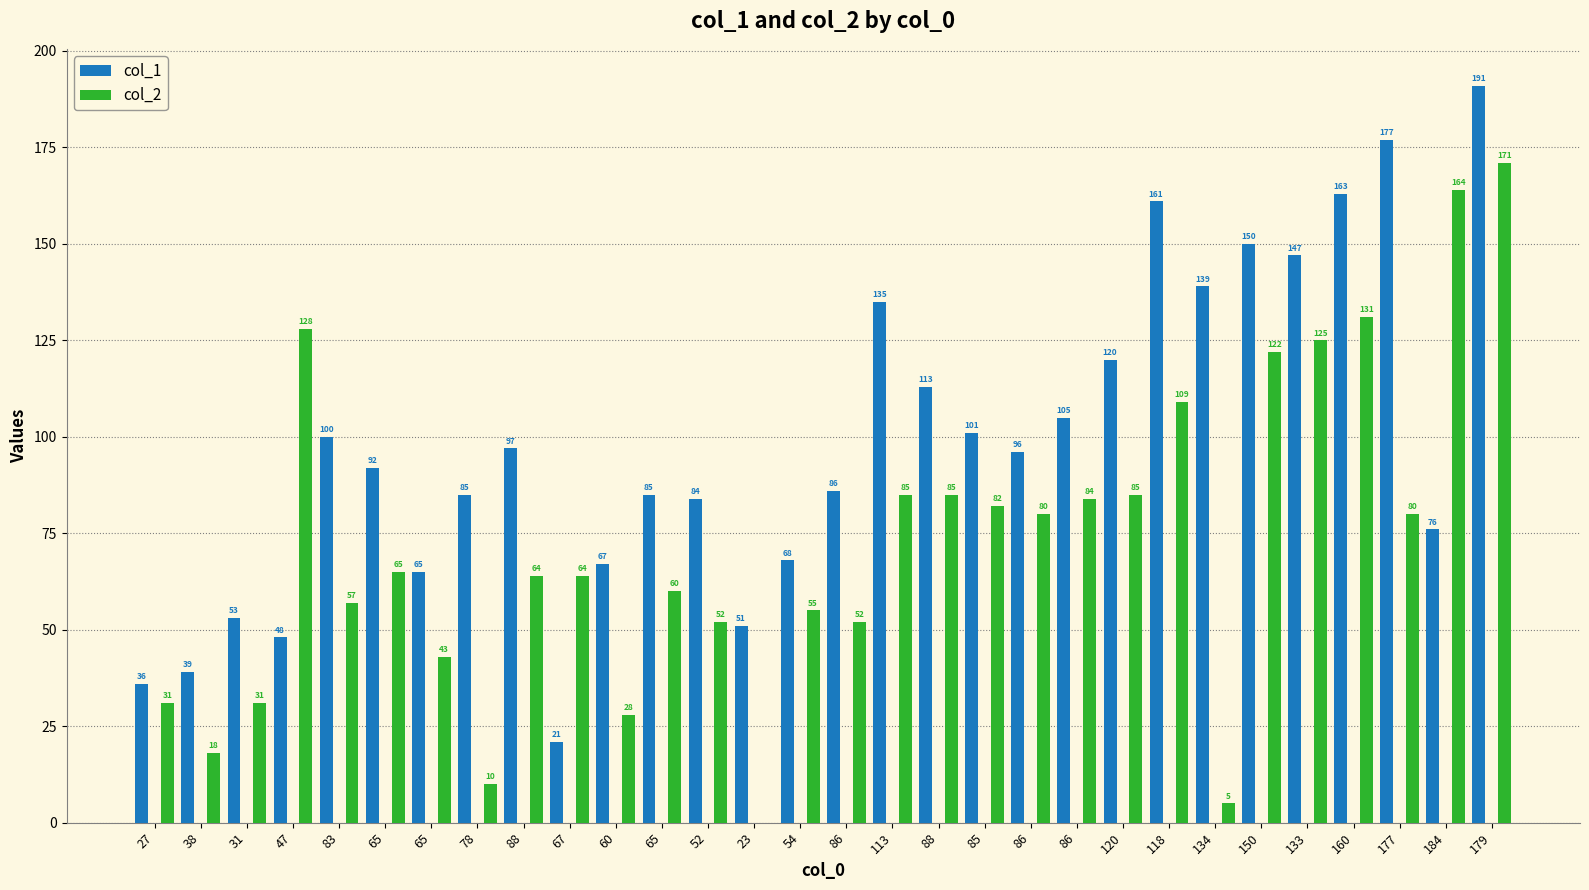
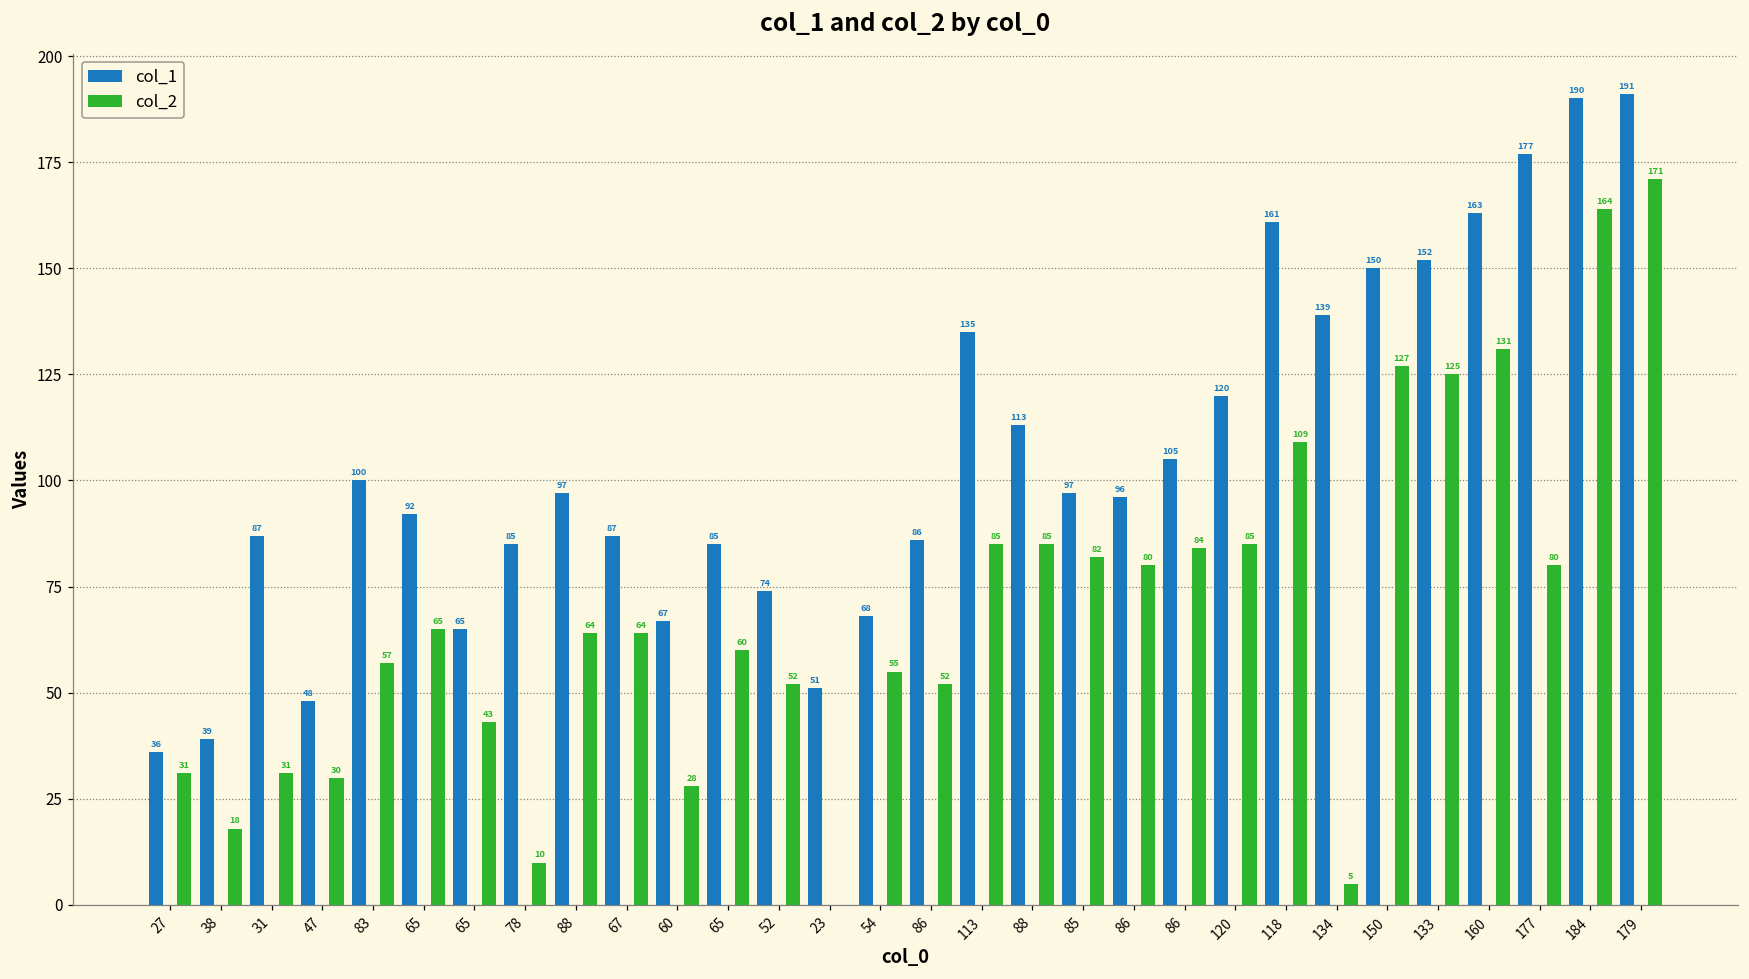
col_1, 31: 53 -> 87
col_2, 47: 128 -> 30
col_1, 67: 21 -> 87
col_1, 52: 84 -> 74
col_1, 85: 101 -> 97
col_2, 150: 122 -> 127
col_1, 133: 147 -> 152
col_1, 184: 76 -> 190
